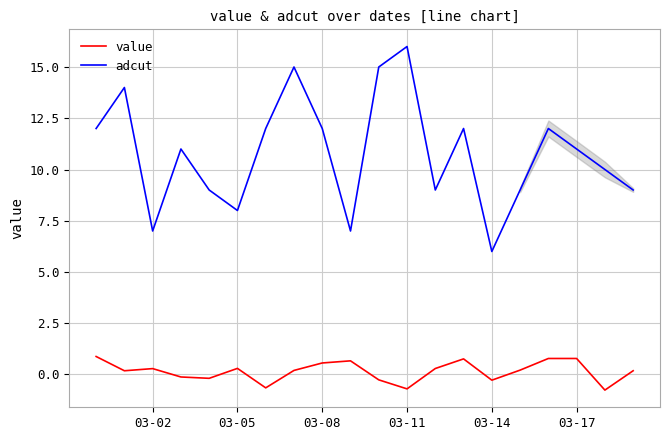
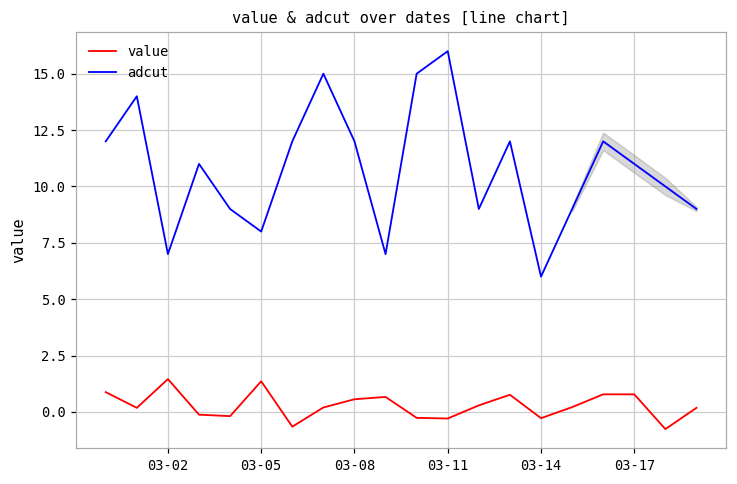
value, 03-02: 0.3 -> 1.5
value, 03-05: 0.3 -> 1.4
value, 03-11: -0.7 -> -0.3
